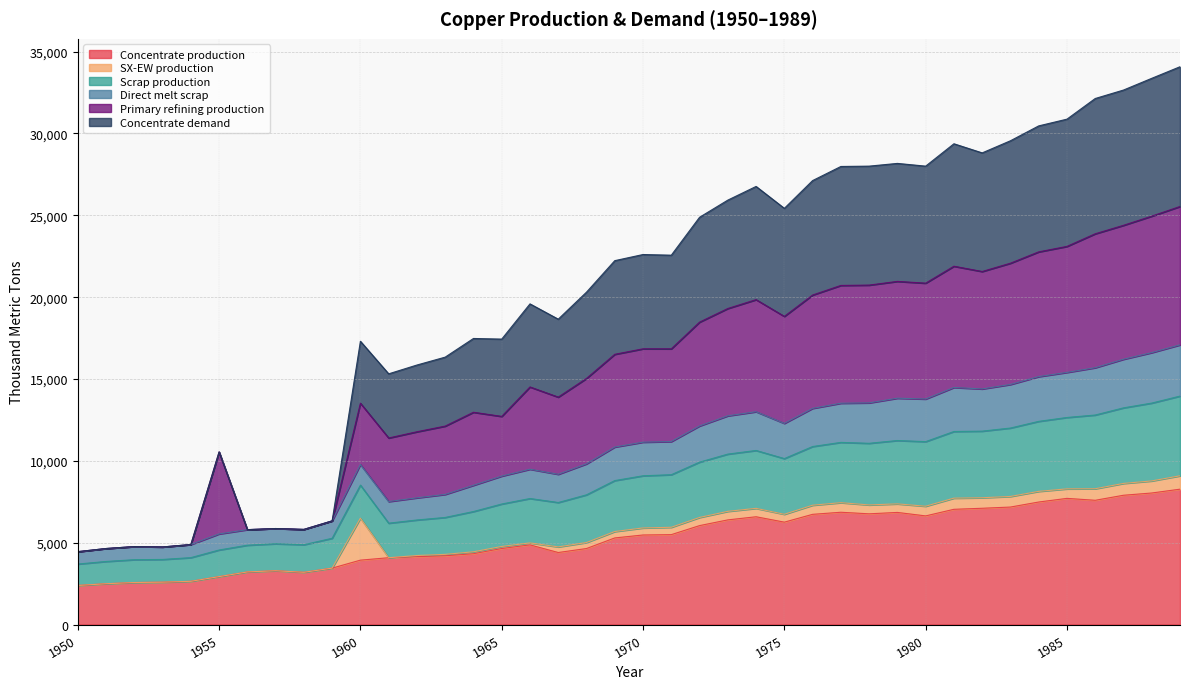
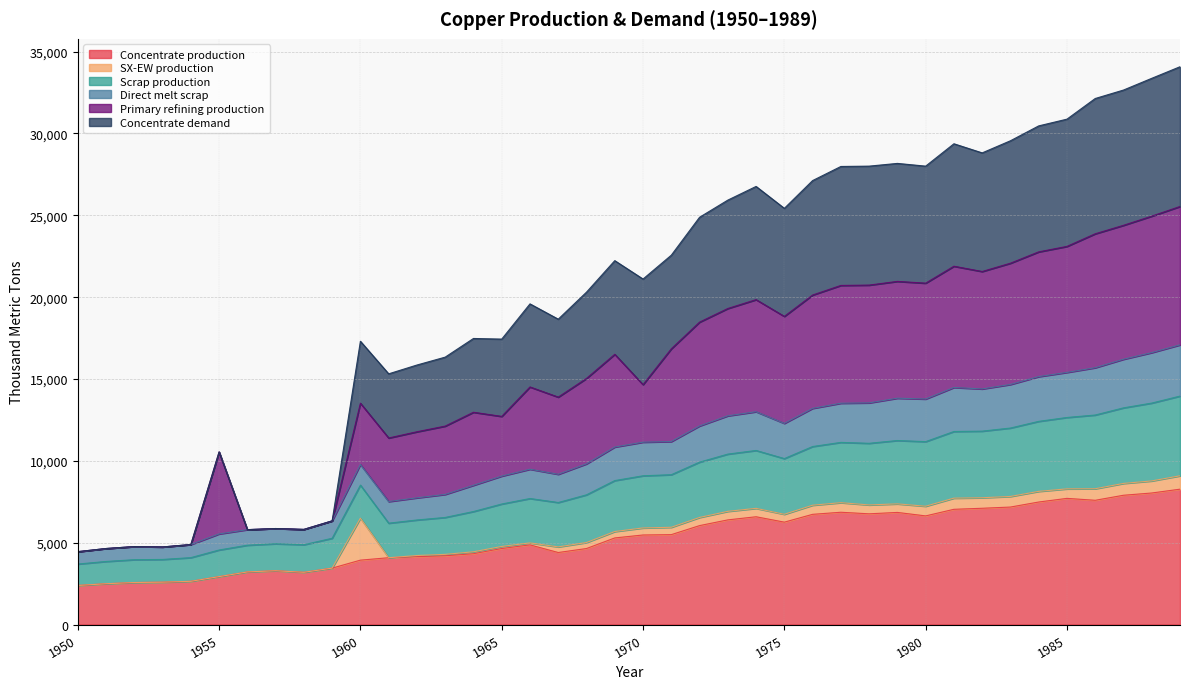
Primary refining production, 1970: 5,700 -> 3,500
Concentrate demand, 1970: 5,800 -> 6,500
